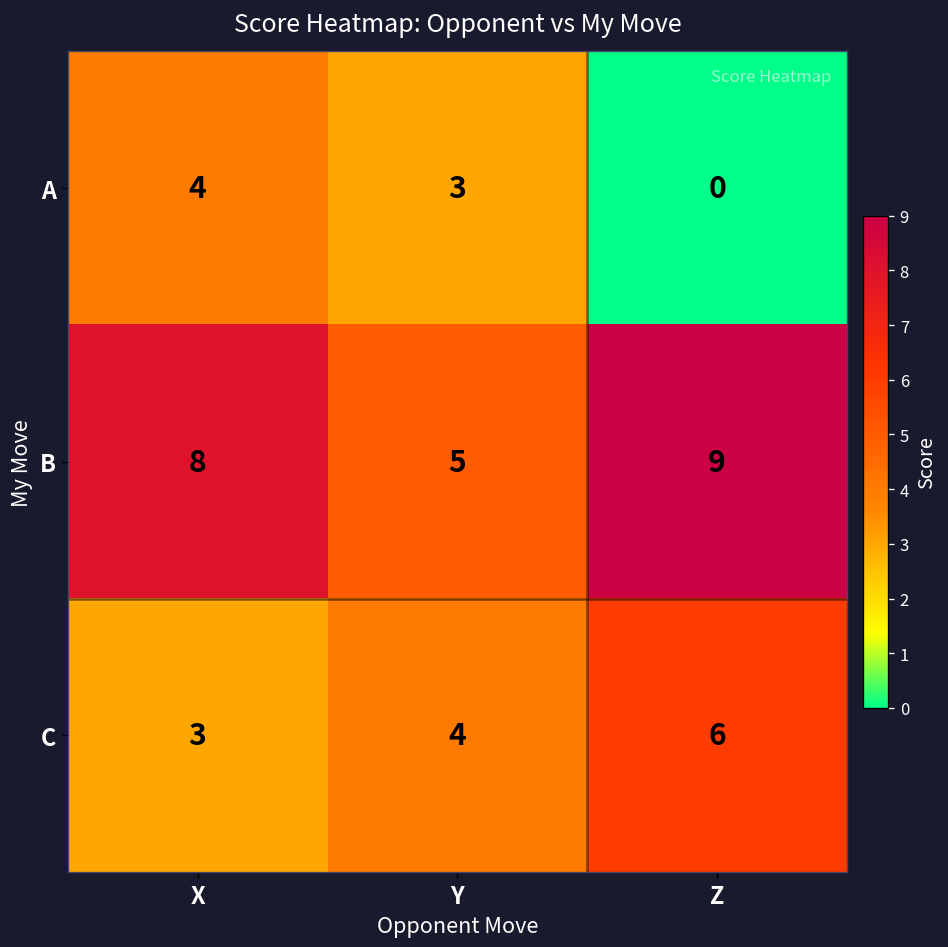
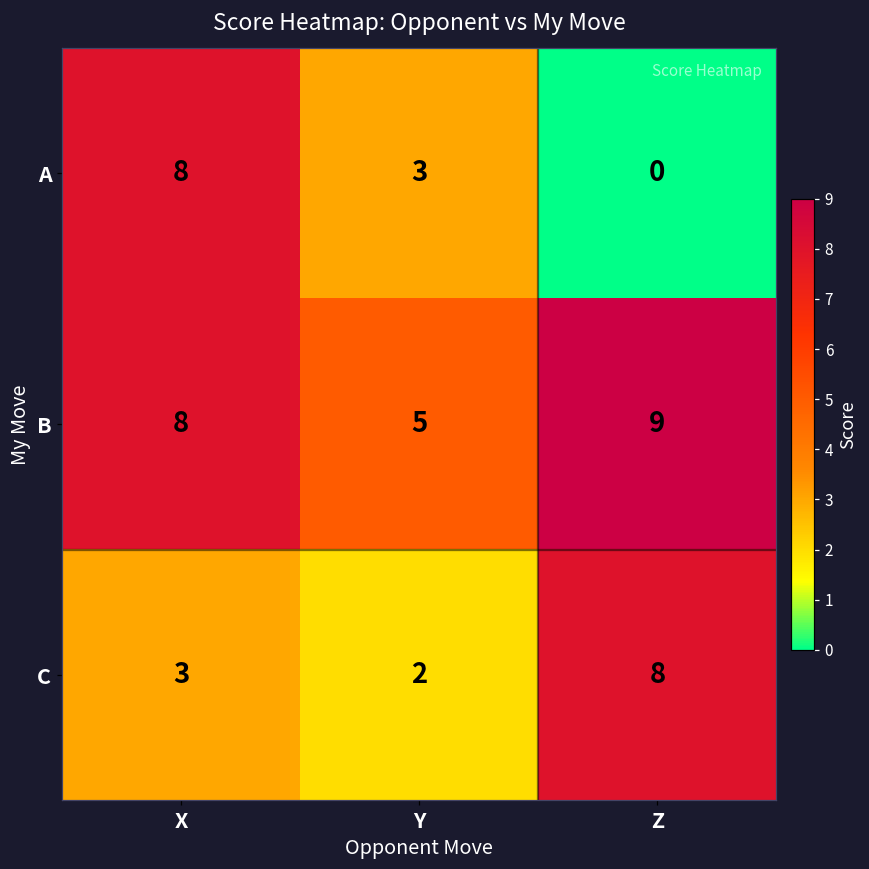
A, X: 4 -> 8
C, Y: 4 -> 2
C, Z: 6 -> 8
